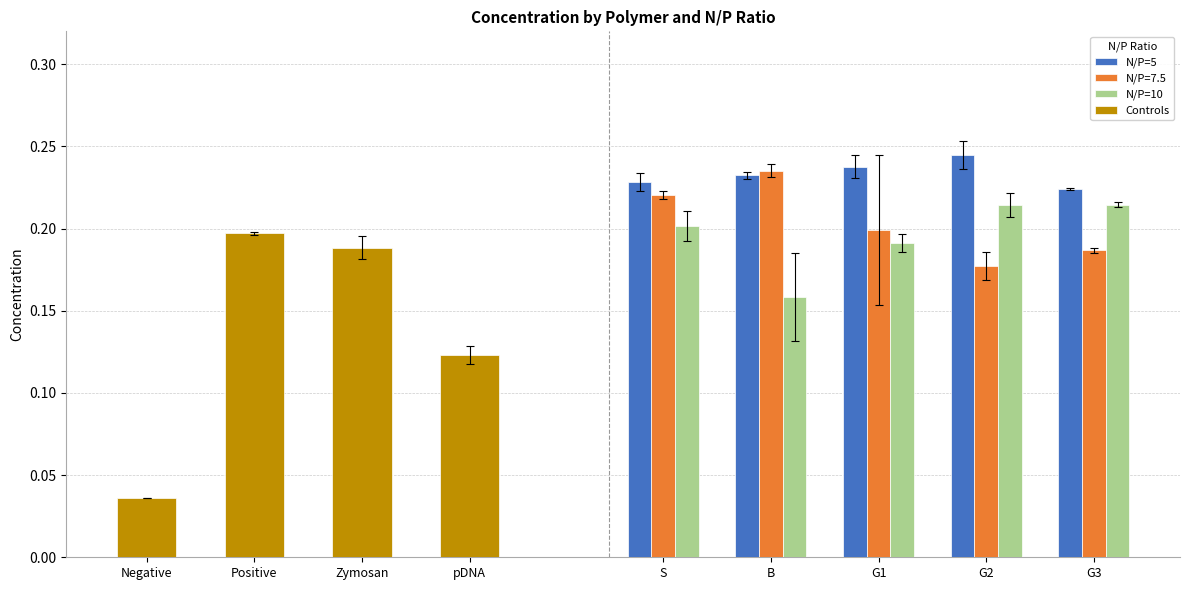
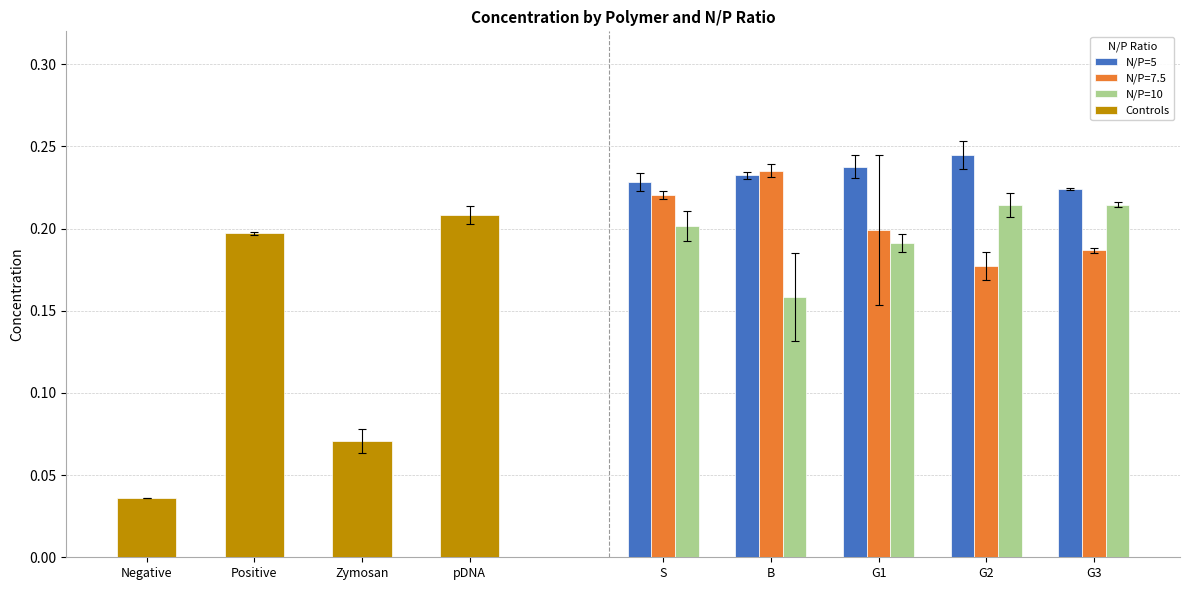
Controls, Zymosan: 0.188 -> 0.071
Controls, pDNA: 0.123 -> 0.208
